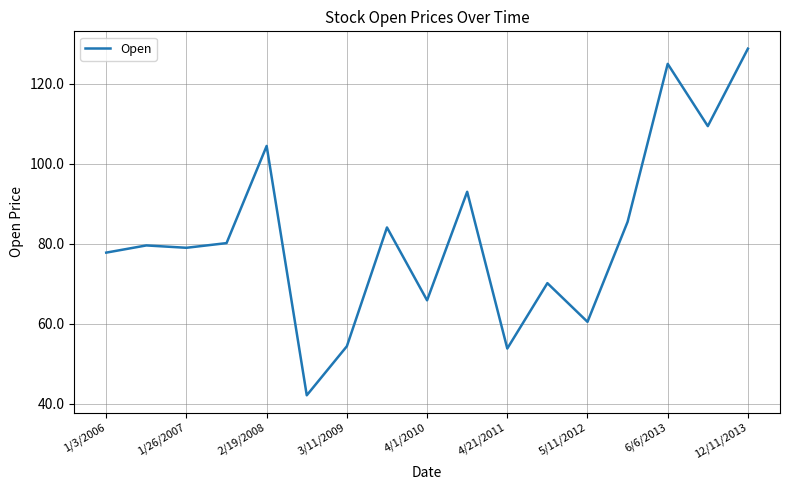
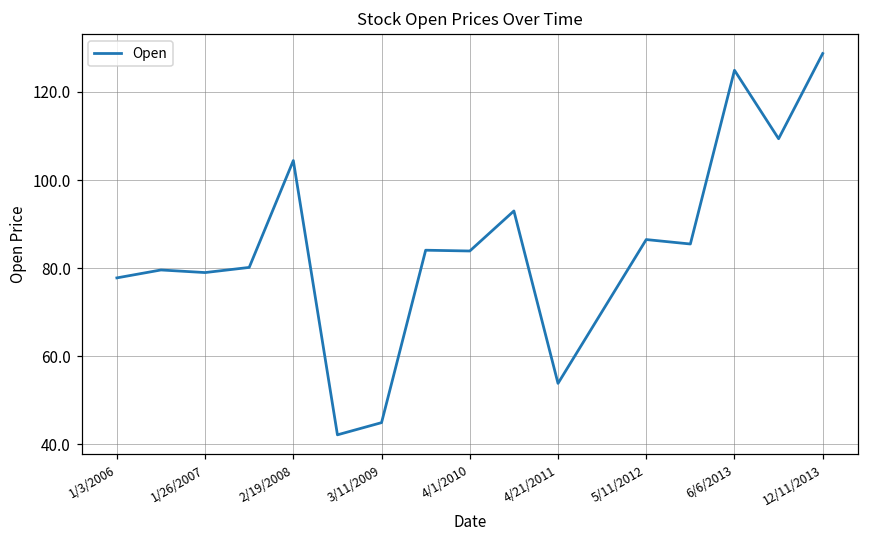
3/11/2009: 54 -> 45
4/1/2010: 66 -> 84
5/11/2012: 60 -> 86
